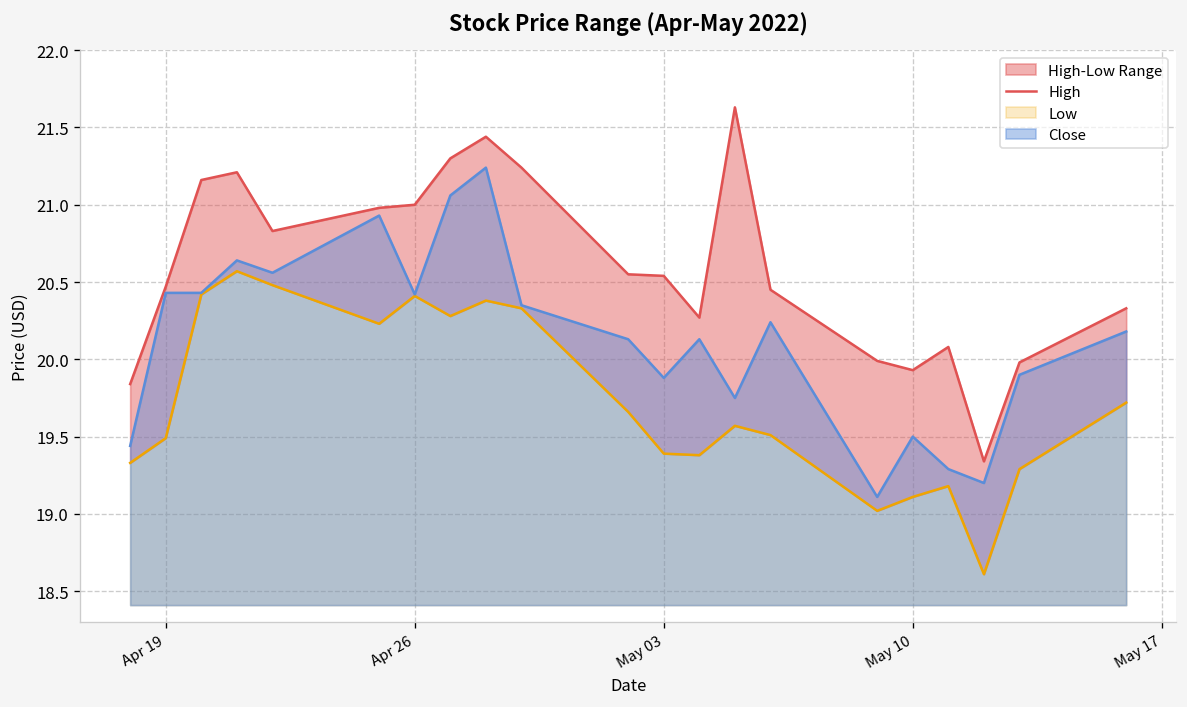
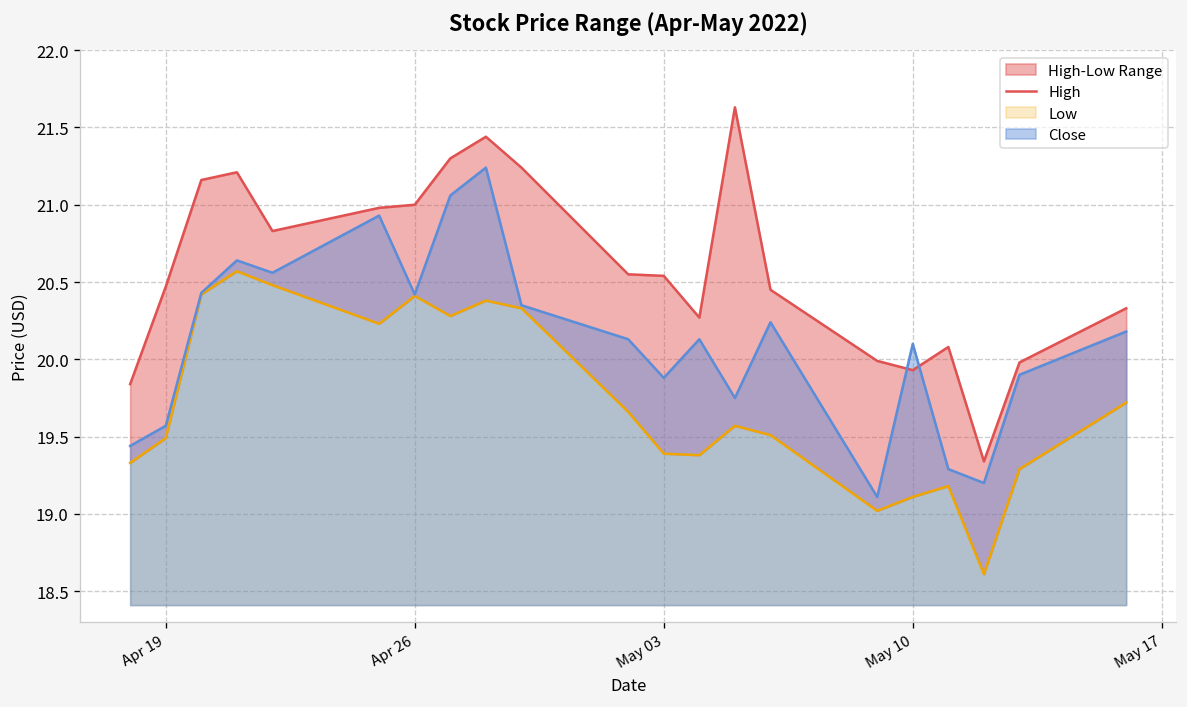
Close, Apr 19: 20.43 -> 19.57
Close, May 10: 19.5 -> 20.1
